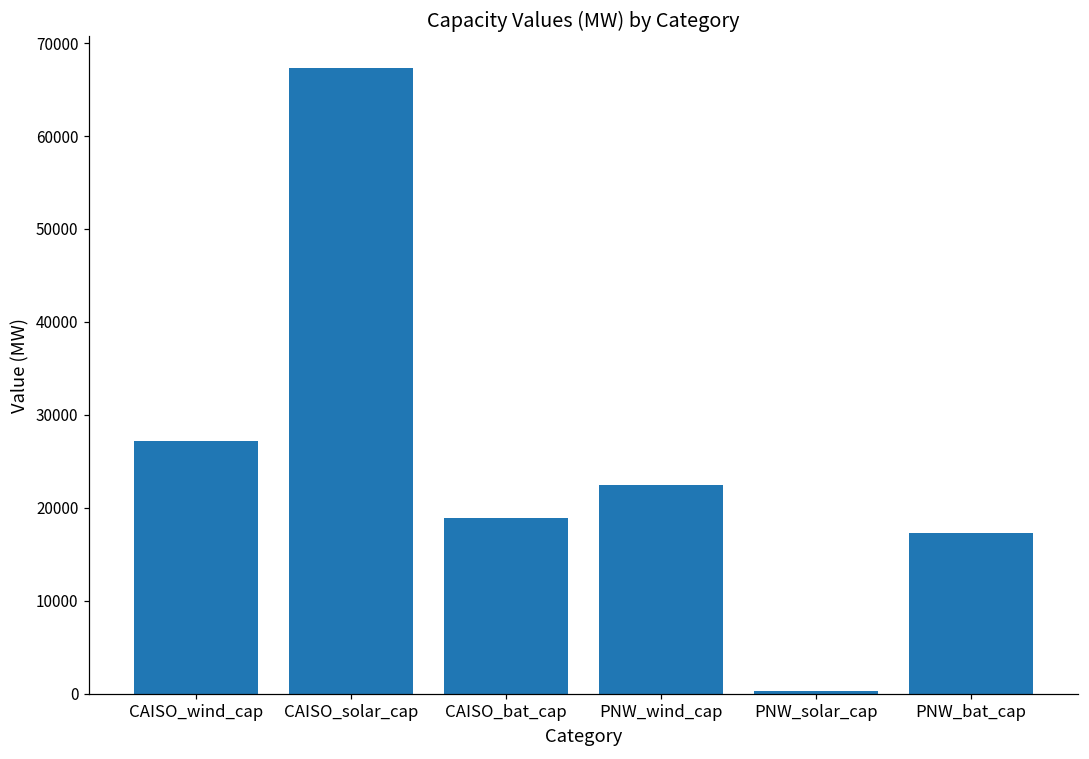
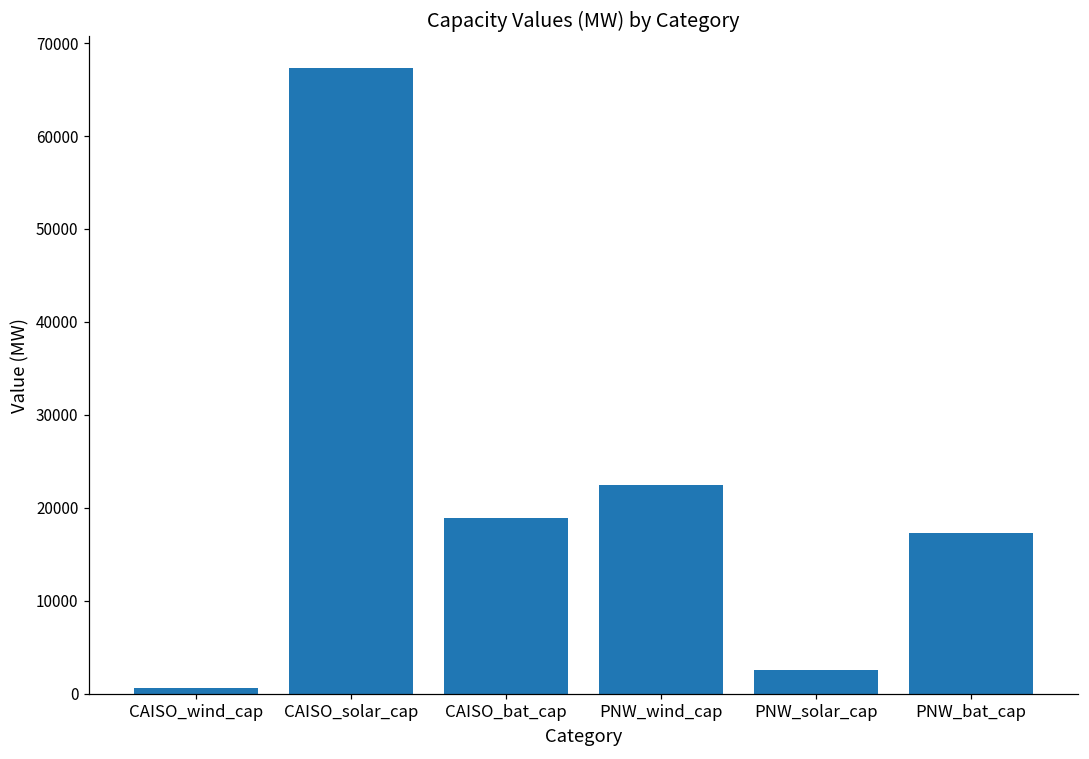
CAISO_wind_cap: 27000 -> 1000
PNW_solar_cap: 0 -> 3000
